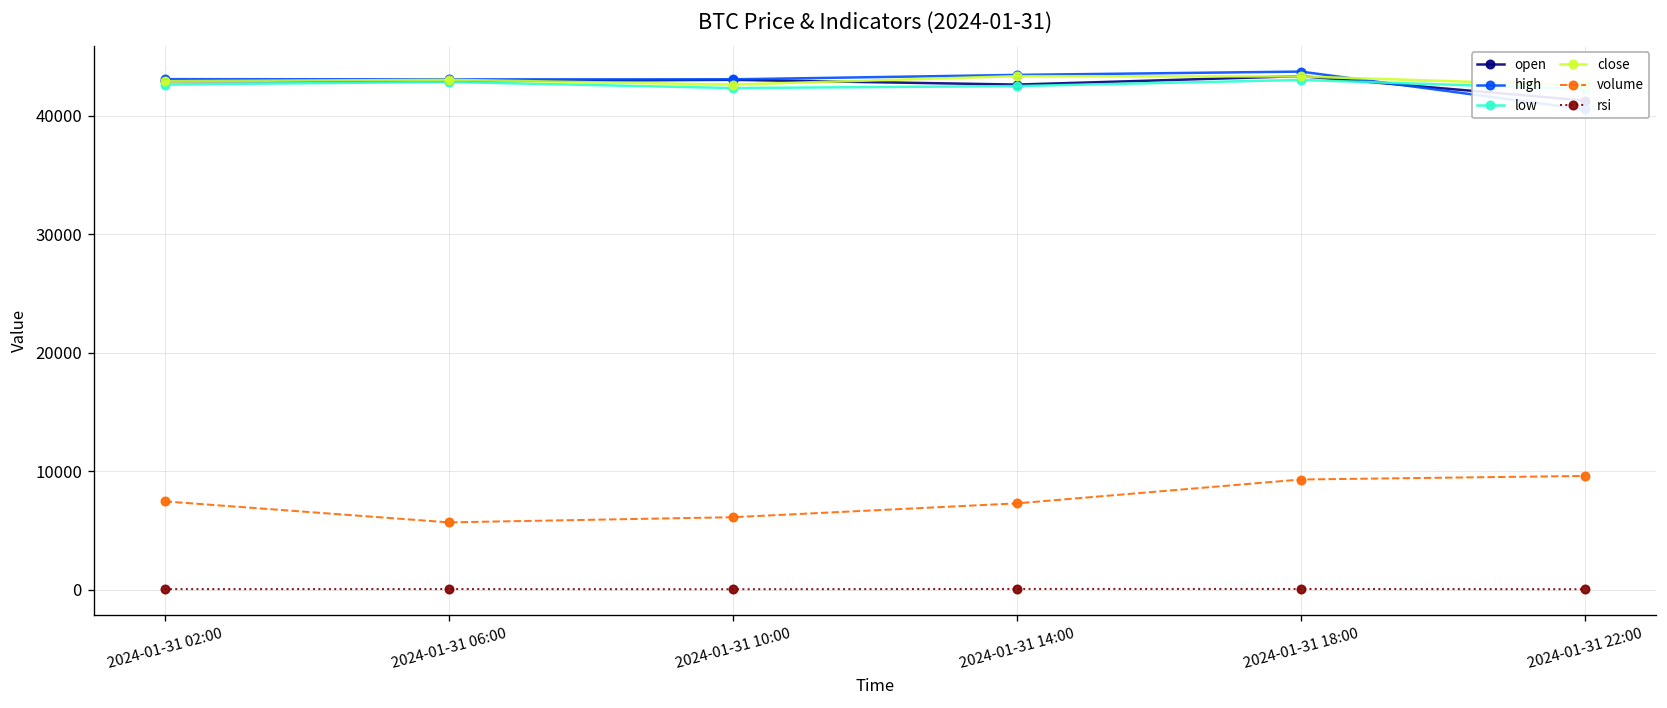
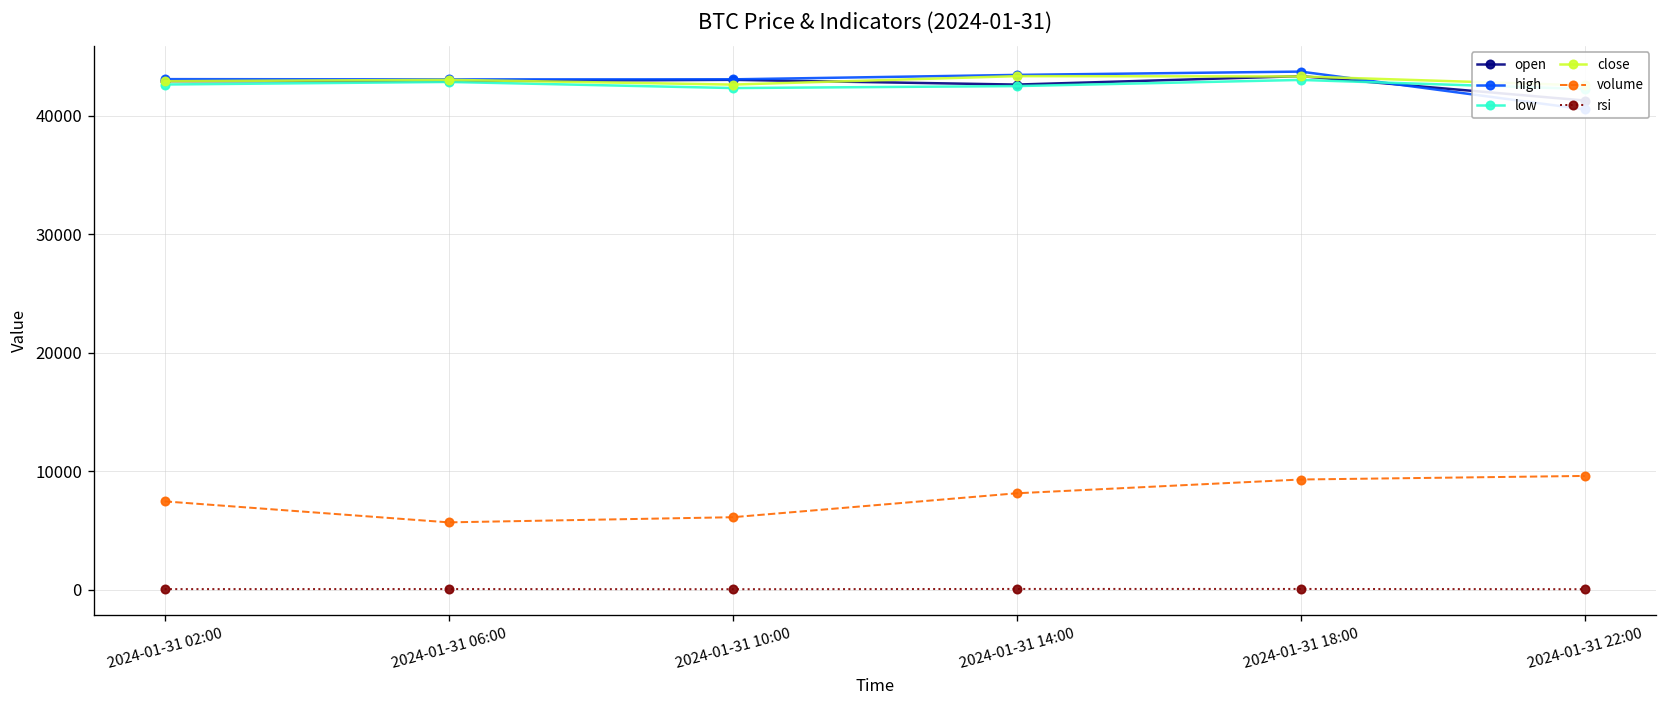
volume, 2024-01-31 14:00: 7000 -> 8000
